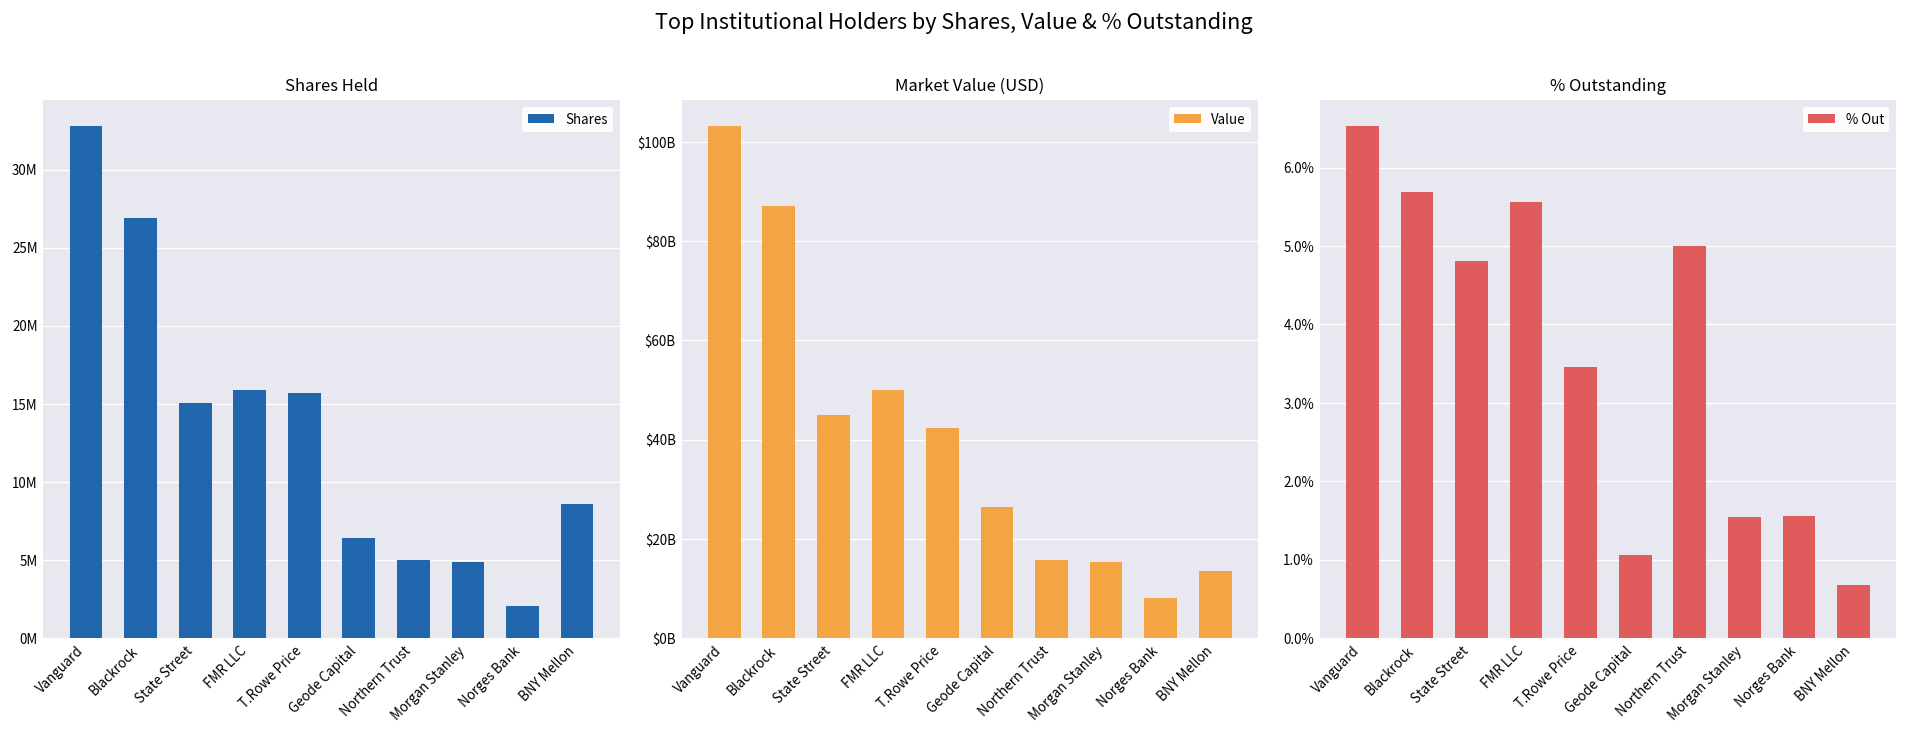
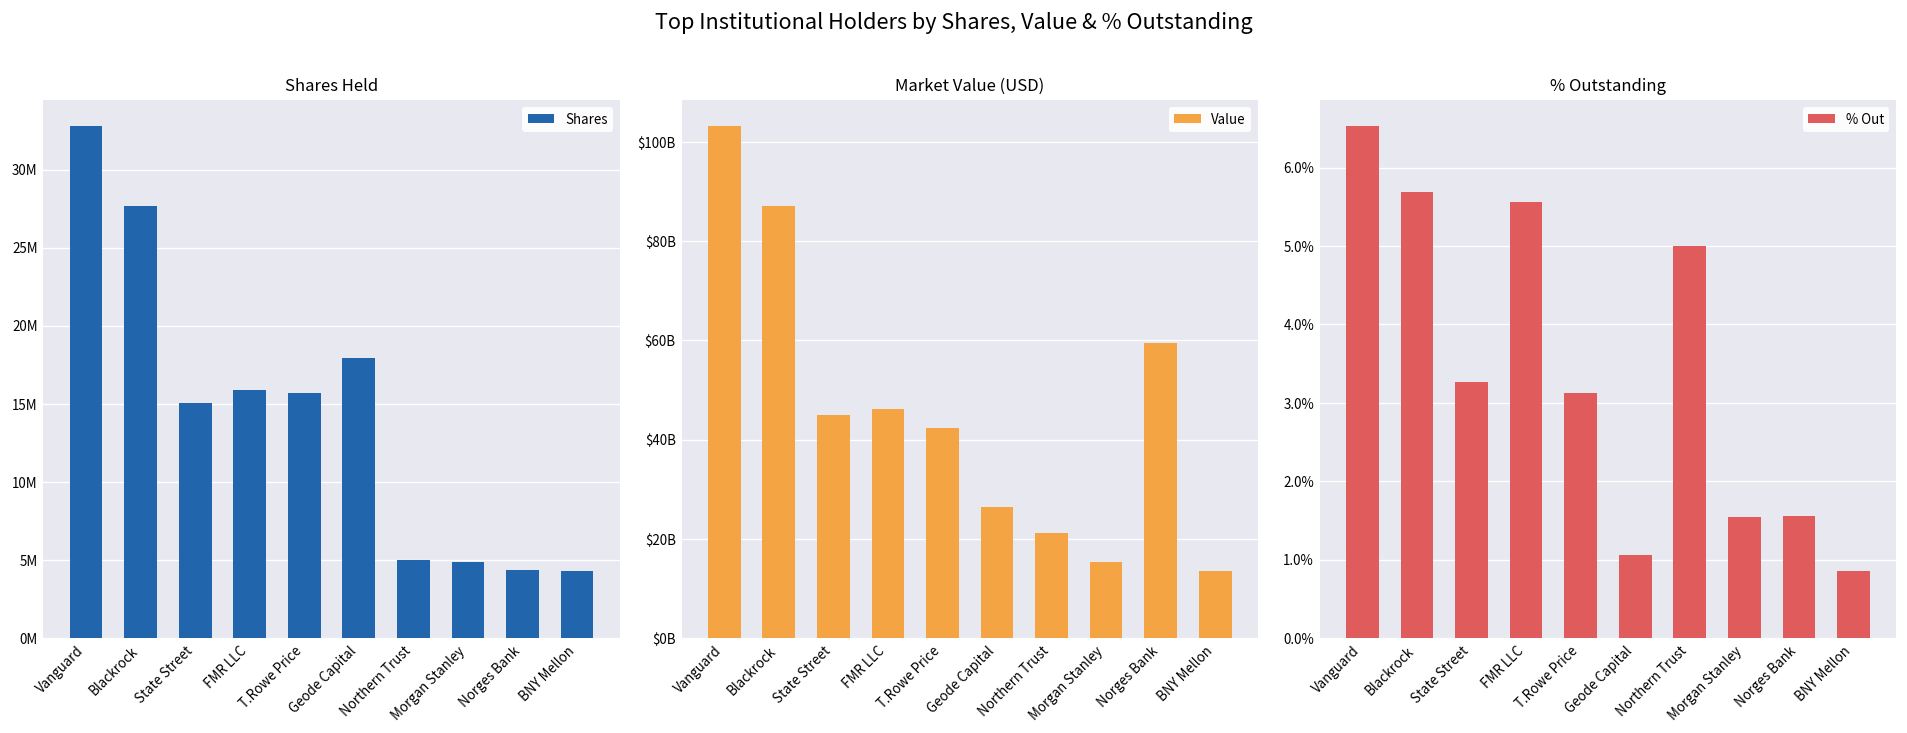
Shares Held, Blackrock: 26900000 -> 27700000
Shares Held, Geode Capital: 6400000 -> 18000000
Shares Held, Norges Bank: 2100000 -> 4400000
Shares Held, BNY Mellon: 8600000 -> 4300000
Market Value (USD), FMR LLC: $50000000000 -> $46000000000
Market Value (USD), Northern Trust: $16000000000 -> $21000000000
Market Value (USD), Norges Bank: $8000000000 -> $60000000000
% Outstanding, State Street: 4.8% -> 3.3%
% Outstanding, T.Rowe Price: 3.5% -> 3.1%
% Outstanding, BNY Mellon: 0.7% -> 0.9%
